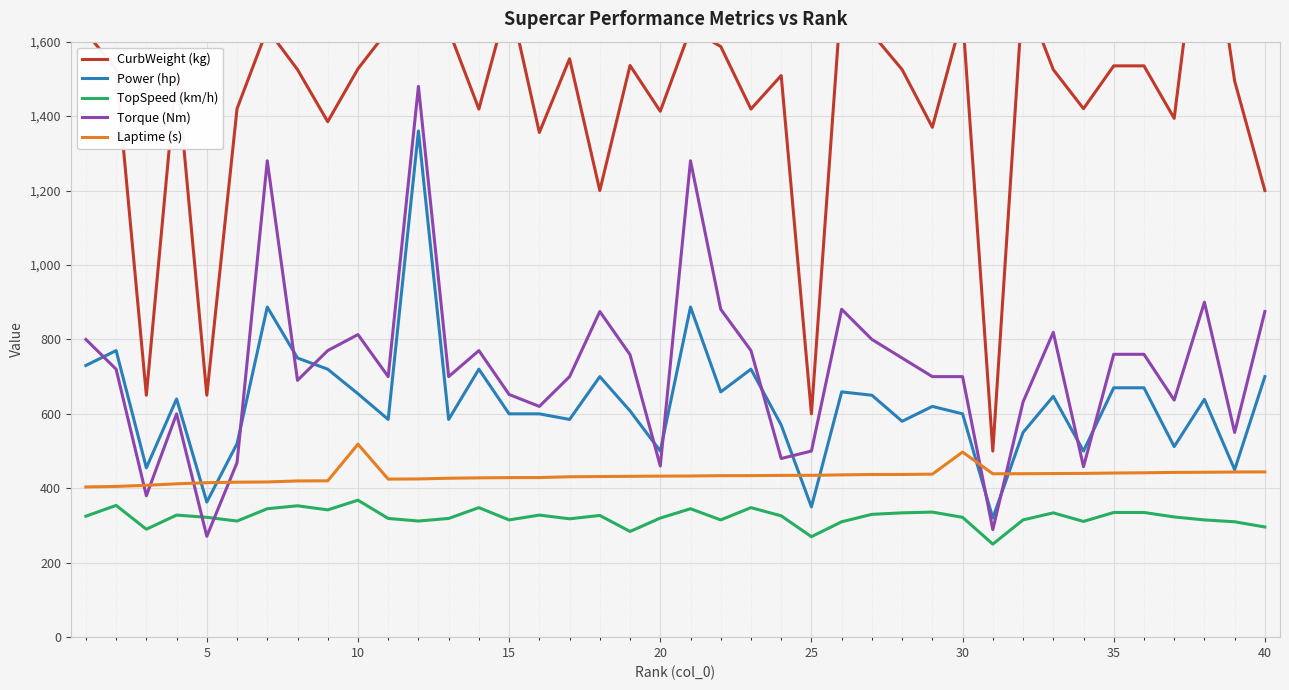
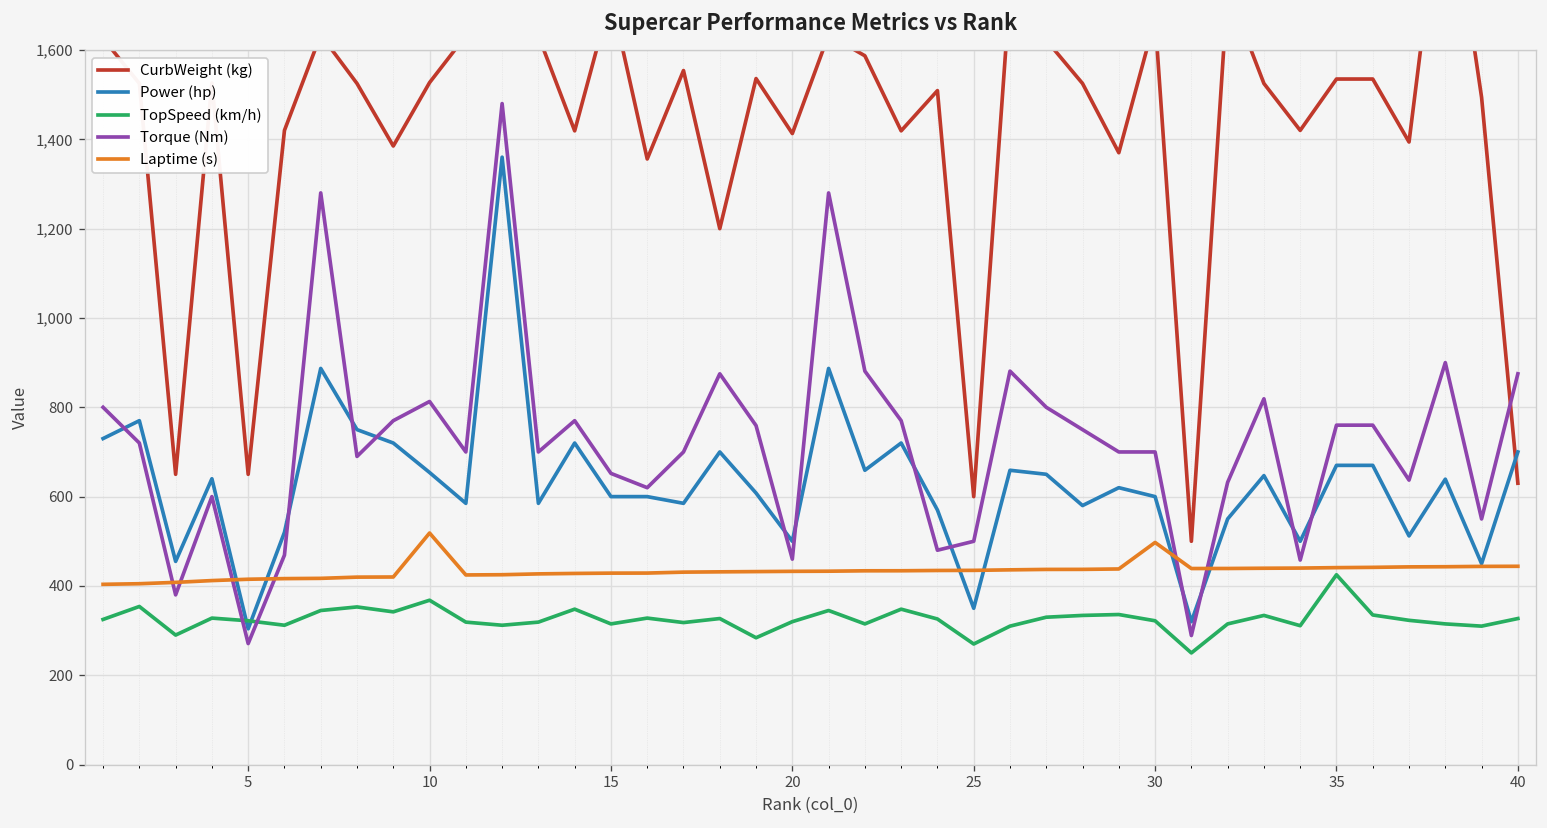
Power (hp), 5: 360 -> 300
TopSpeed (km/h), 35: 340 -> 430
CurbWeight (kg), 40: 1,200 -> 630
TopSpeed (km/h), 40: 300 -> 330
